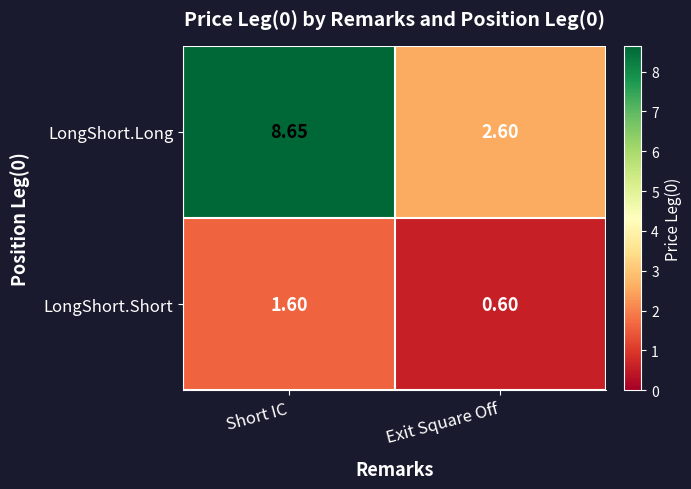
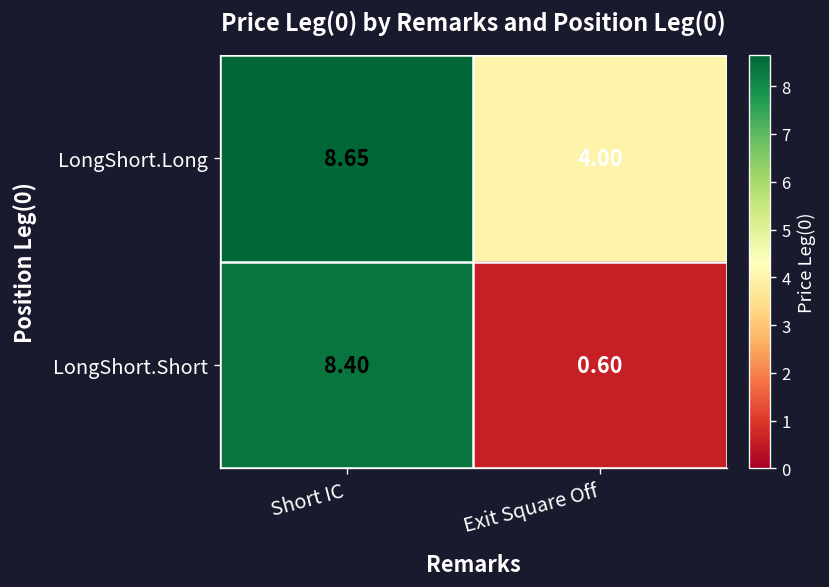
LongShort.Long, Exit Square Off: 2.60 -> 4.00
LongShort.Short, Short IC: 1.60 -> 8.40
